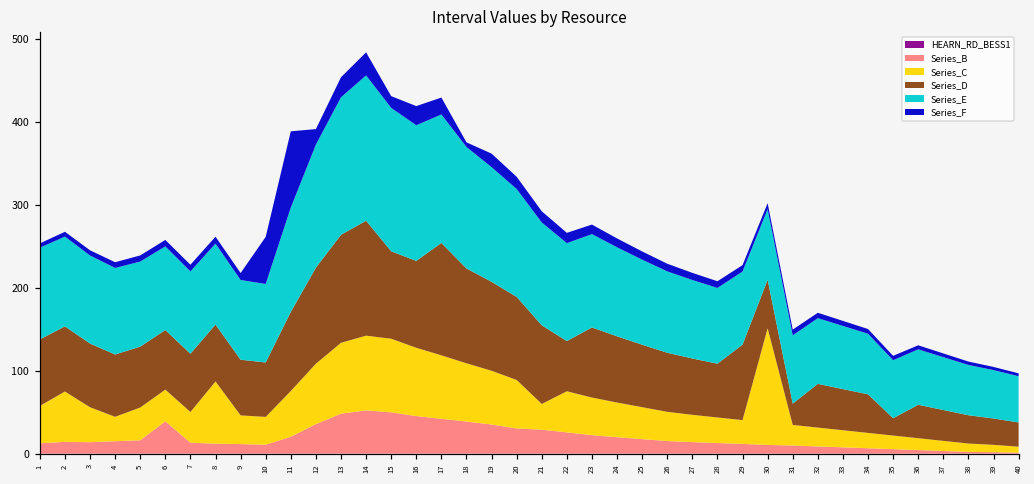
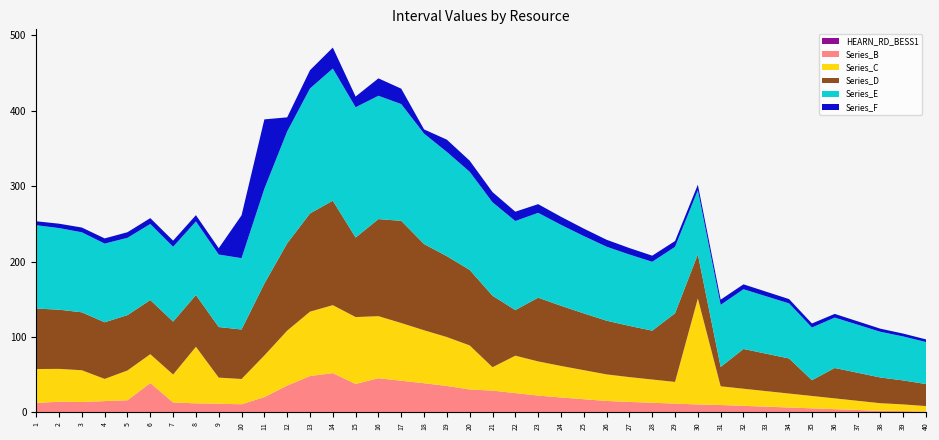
Series_C, 2: 60 -> 40
Series_B, 15: 50 -> 40
Series_D, 16: 100 -> 130
